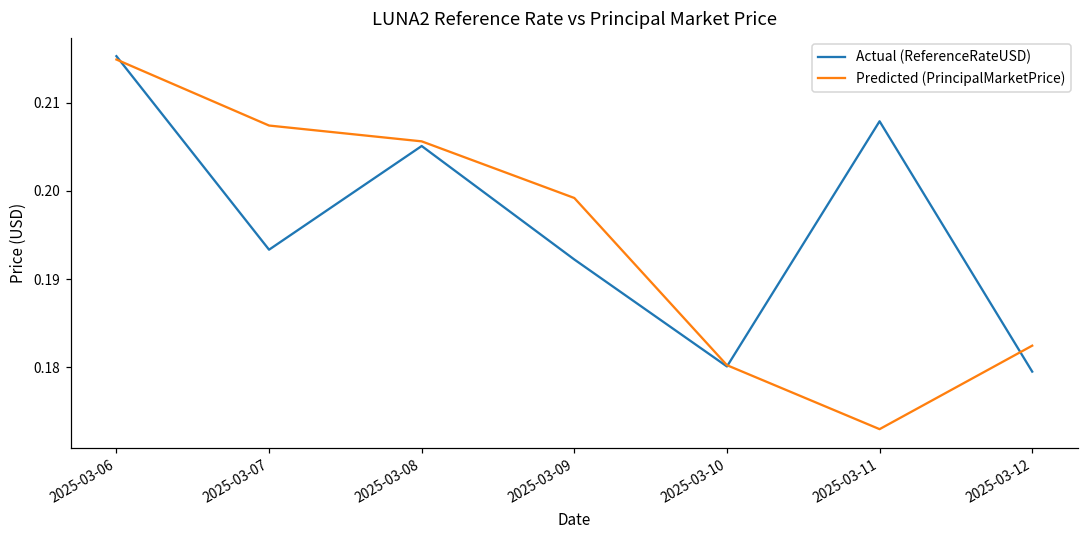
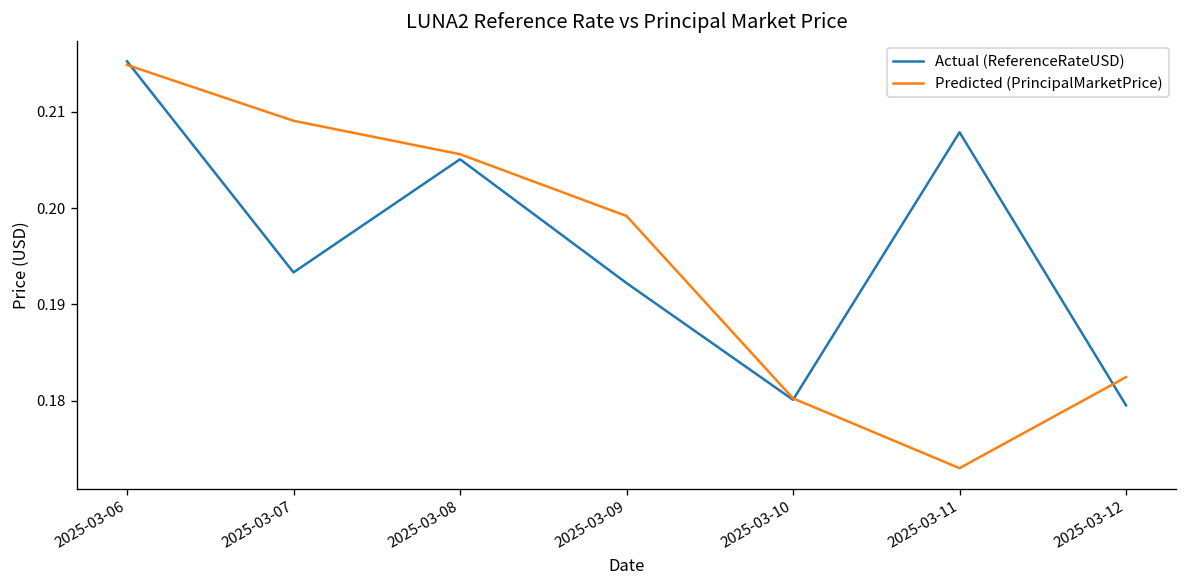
Predicted (PrincipalMarketPrice), 2025-03-07: 0.207 -> 0.209
